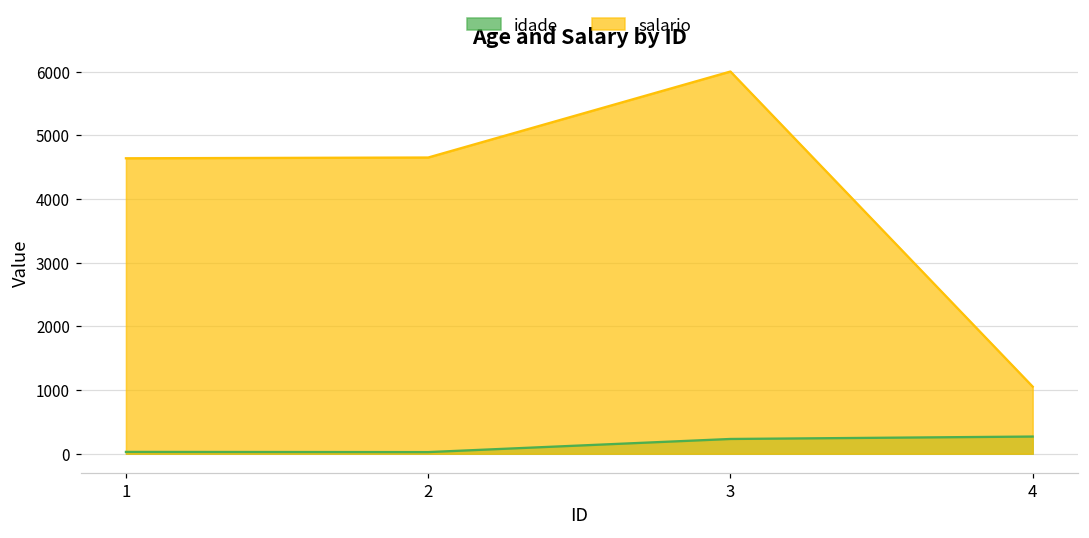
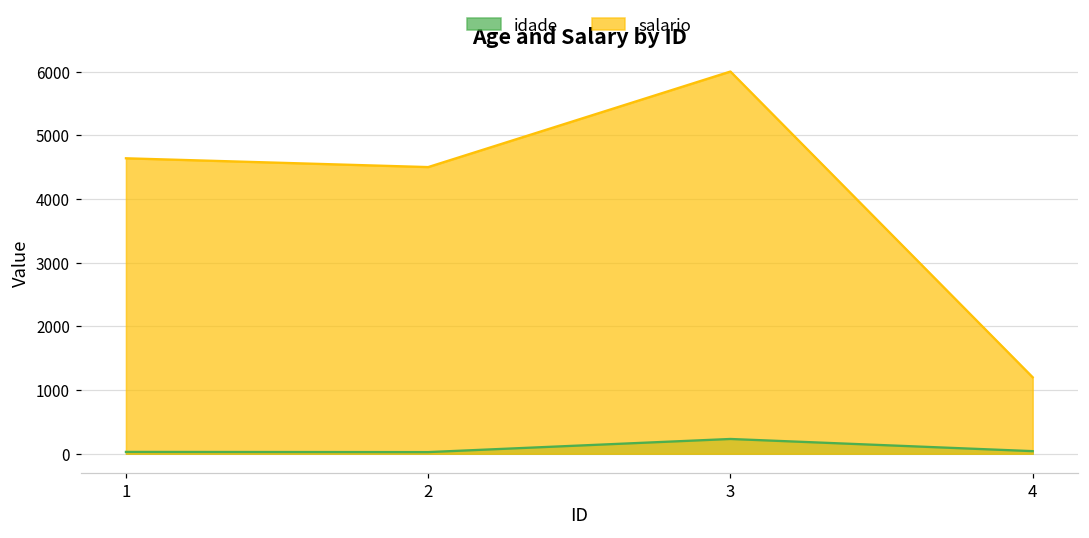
salario, 2: 4700 -> 4500
idade, 4: 300 -> 0
salario, 4: 1100 -> 1200
